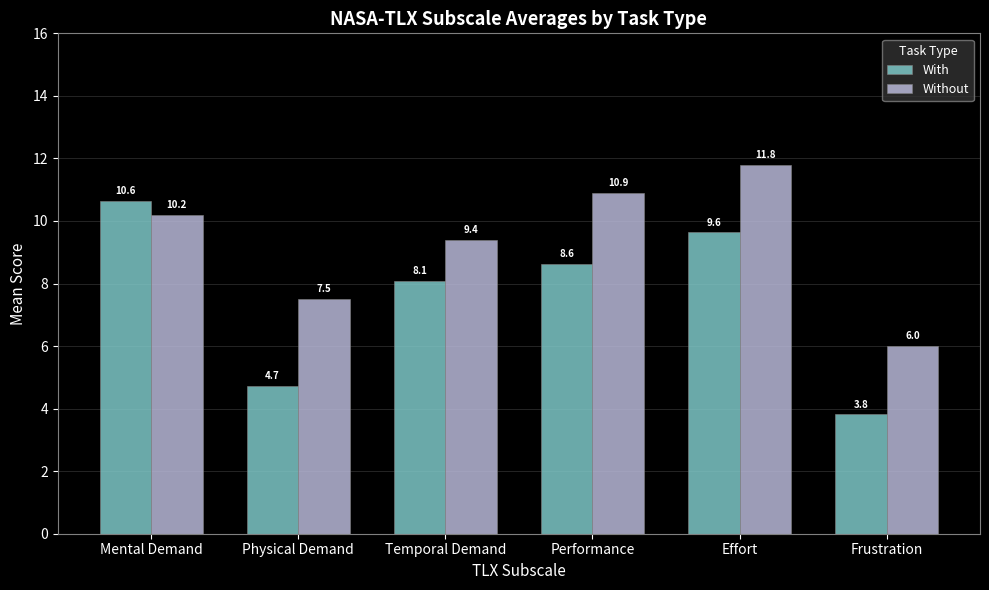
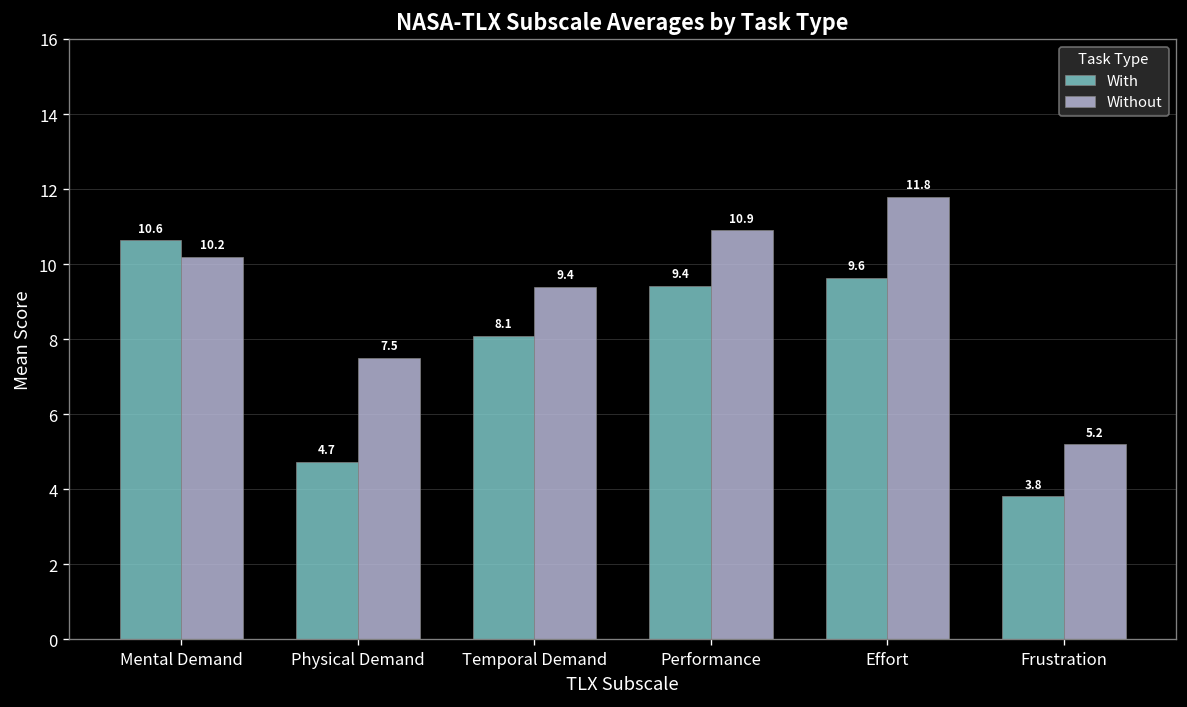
With, Performance: 8.6 -> 9.4
Without, Frustration: 6.0 -> 5.2
